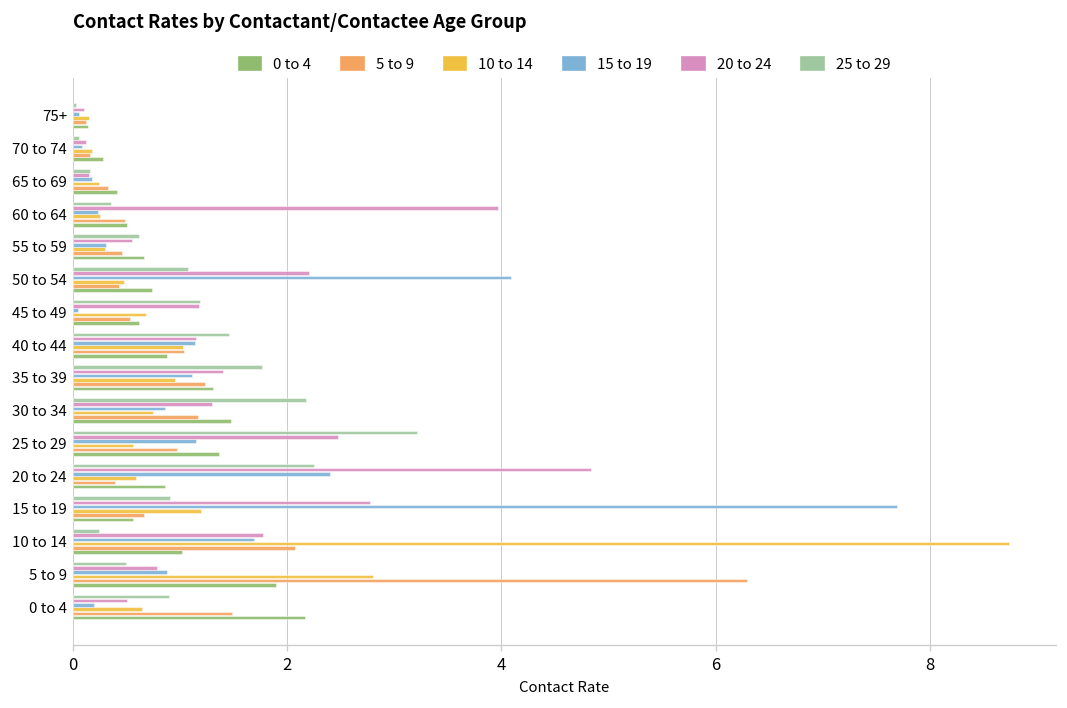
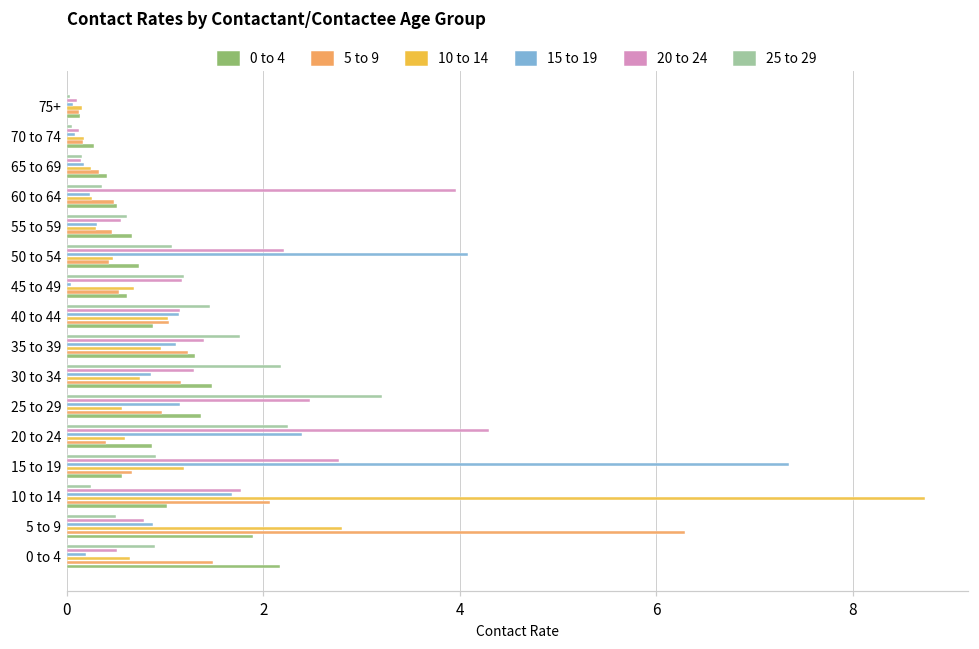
20 to 24, 20 to 24: 4.8 -> 4.3
15 to 19, 15 to 19: 7.7 -> 7.4
